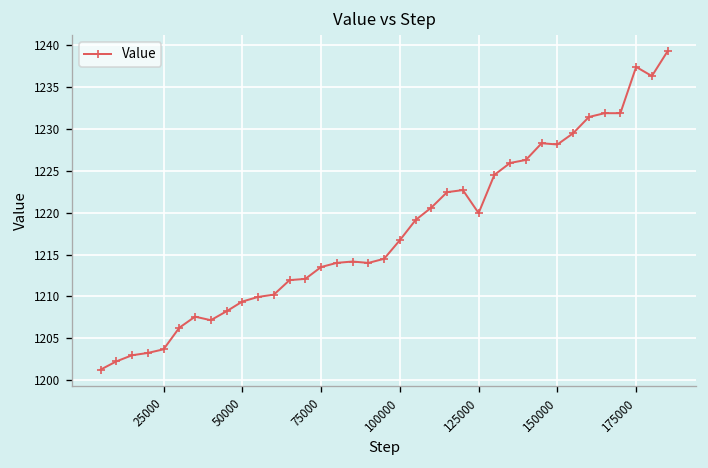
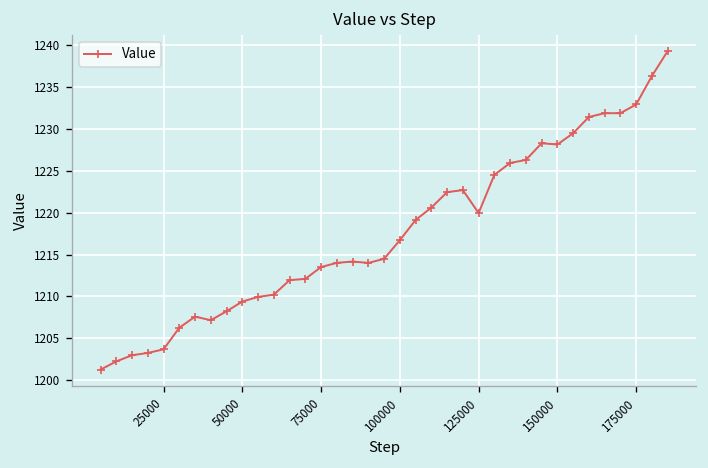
175000: 1237 -> 1233
